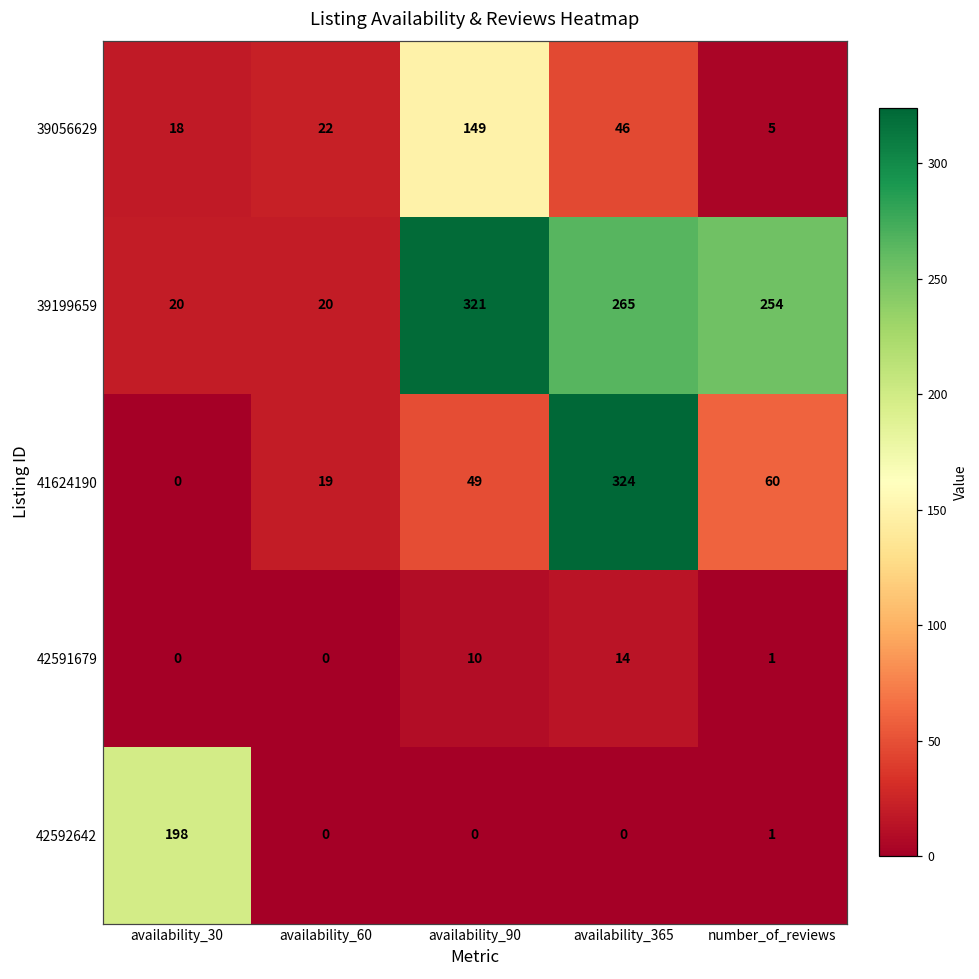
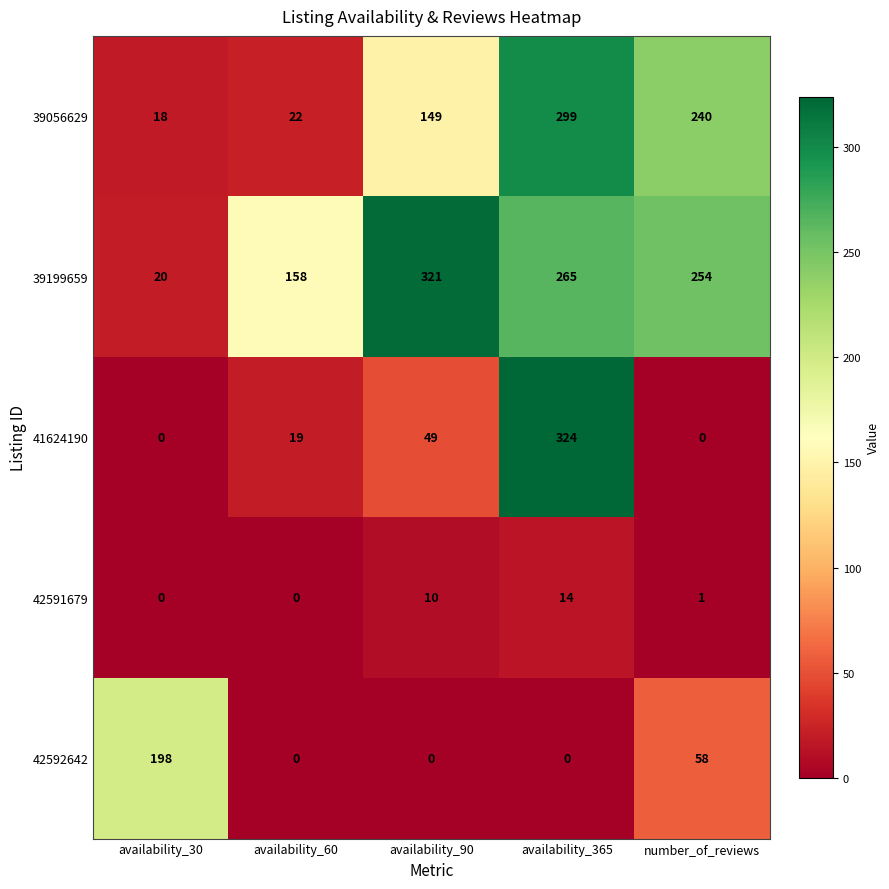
39056629, availability_365: 46 -> 299
39056629, number_of_reviews: 5 -> 240
39199659, availability_60: 20 -> 158
41624190, number_of_reviews: 60 -> 0
42592642, number_of_reviews: 1 -> 58
